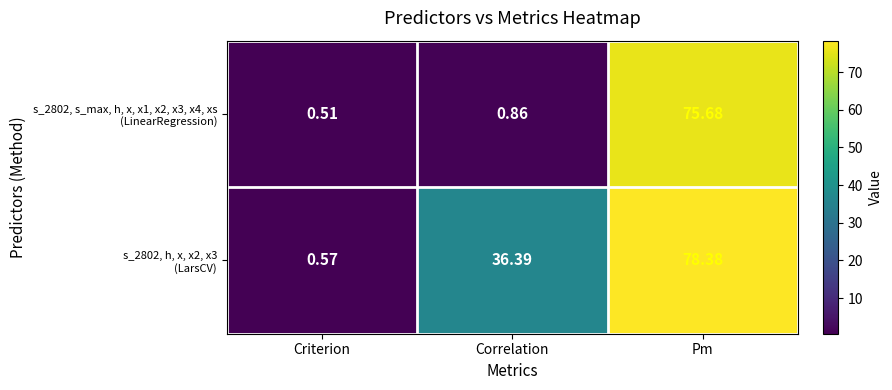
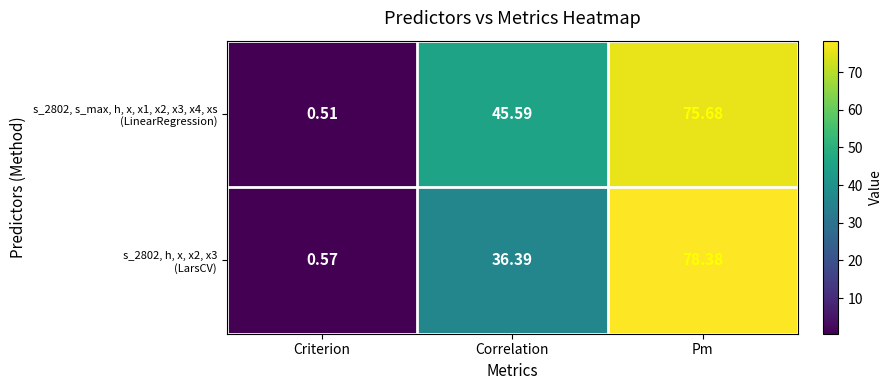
s_2802, s_max, h, x, x1, x2, x3, x4, xs (LinearRegression), Correlation: 0.86 -> 45.59
